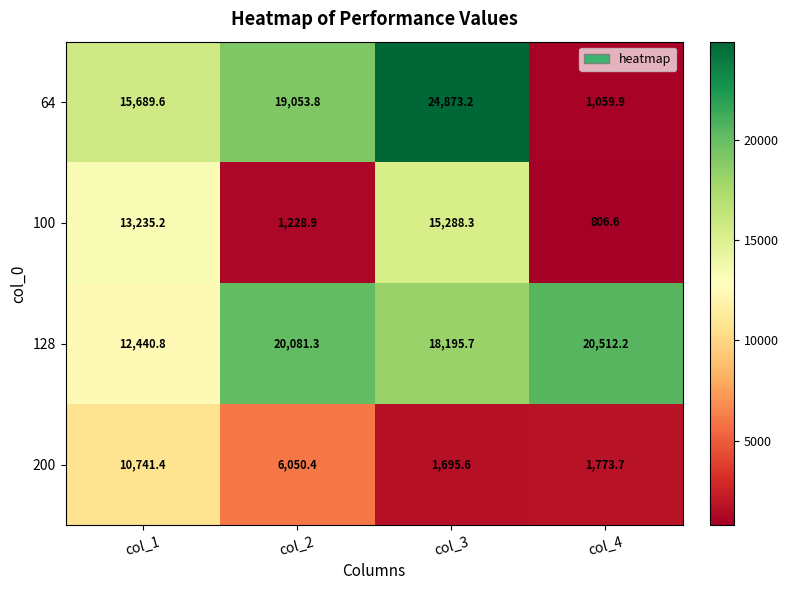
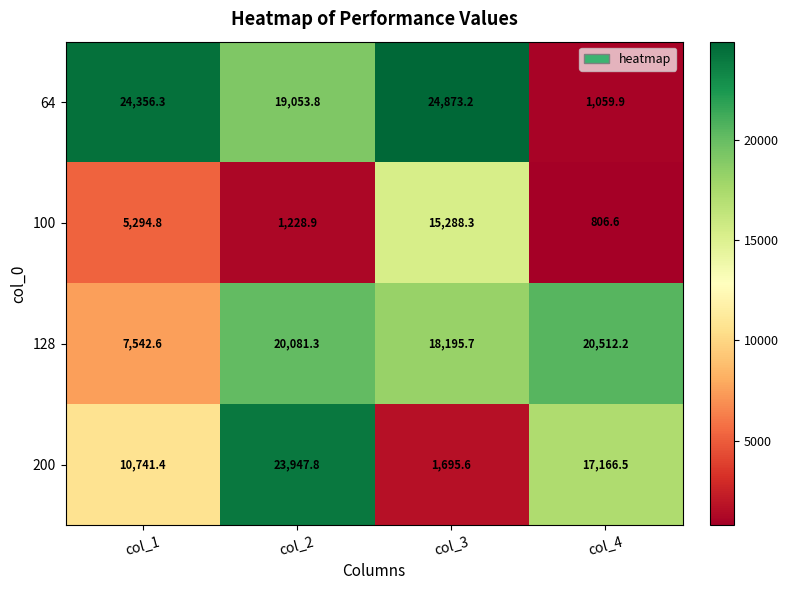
64, col_1: 15,689.6 -> 24,356.3
100, col_1: 13,235.2 -> 5,294.8
128, col_1: 12,440.8 -> 7,542.6
200, col_2: 6,050.4 -> 23,947.8
200, col_4: 1,773.7 -> 17,166.5
